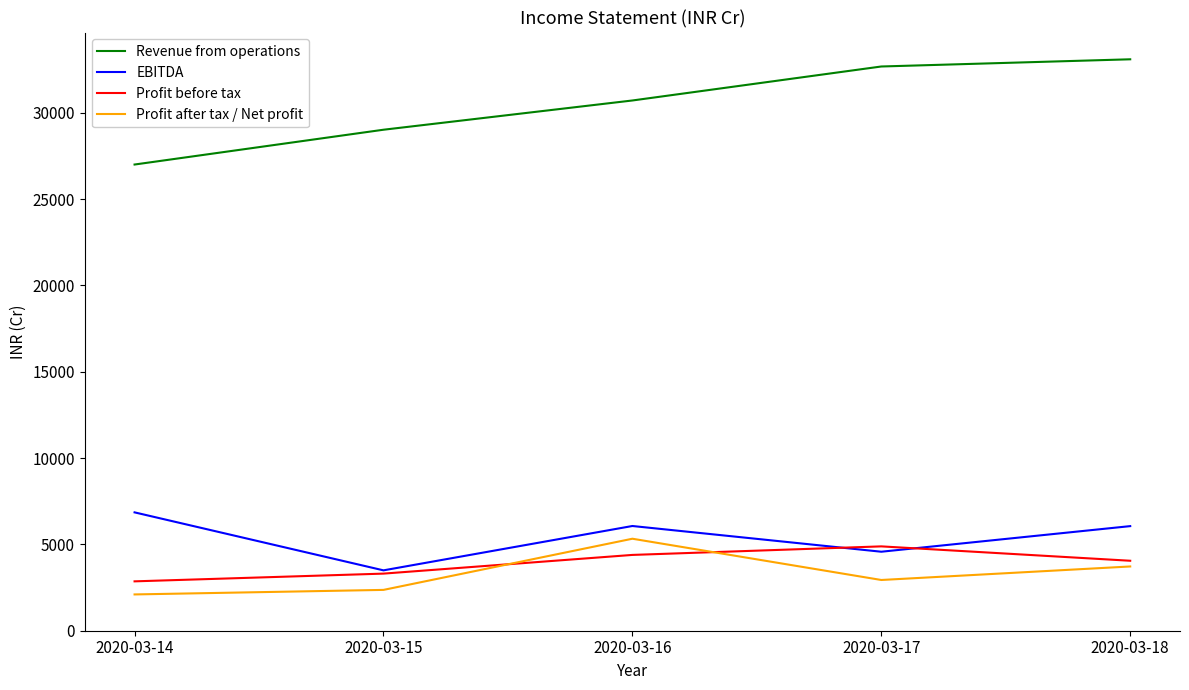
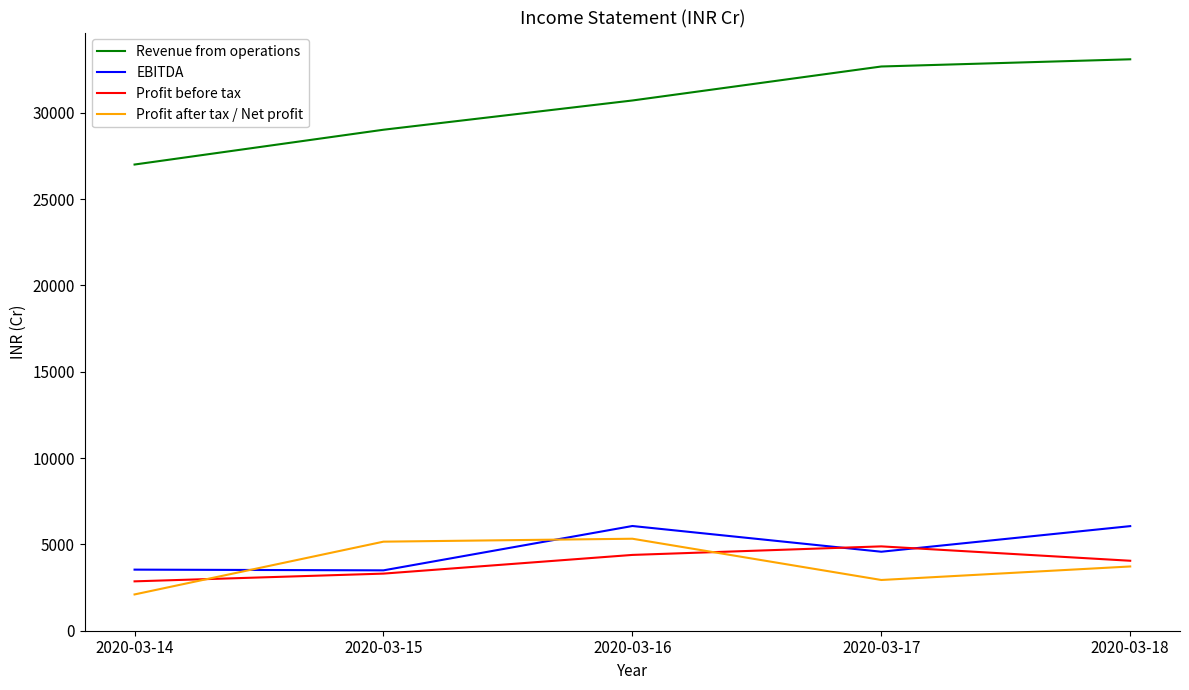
EBITDA, 2020-03-14: 6900 -> 3500
Profit after tax / Net profit, 2020-03-15: 2400 -> 5200
